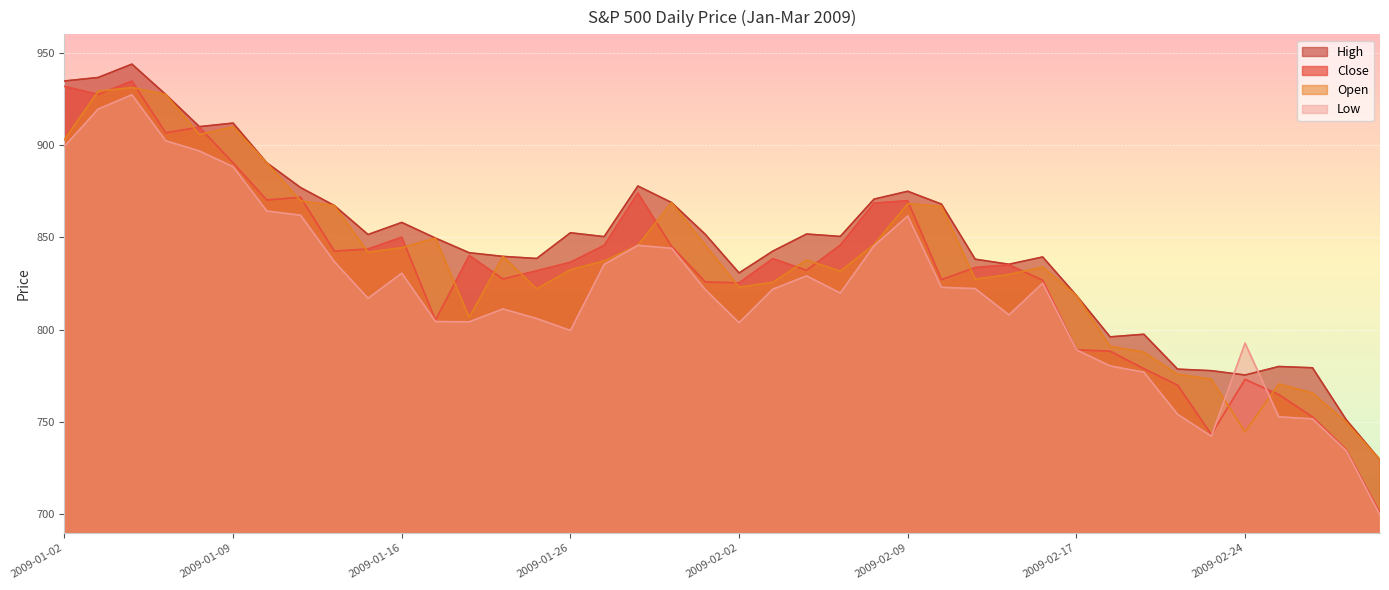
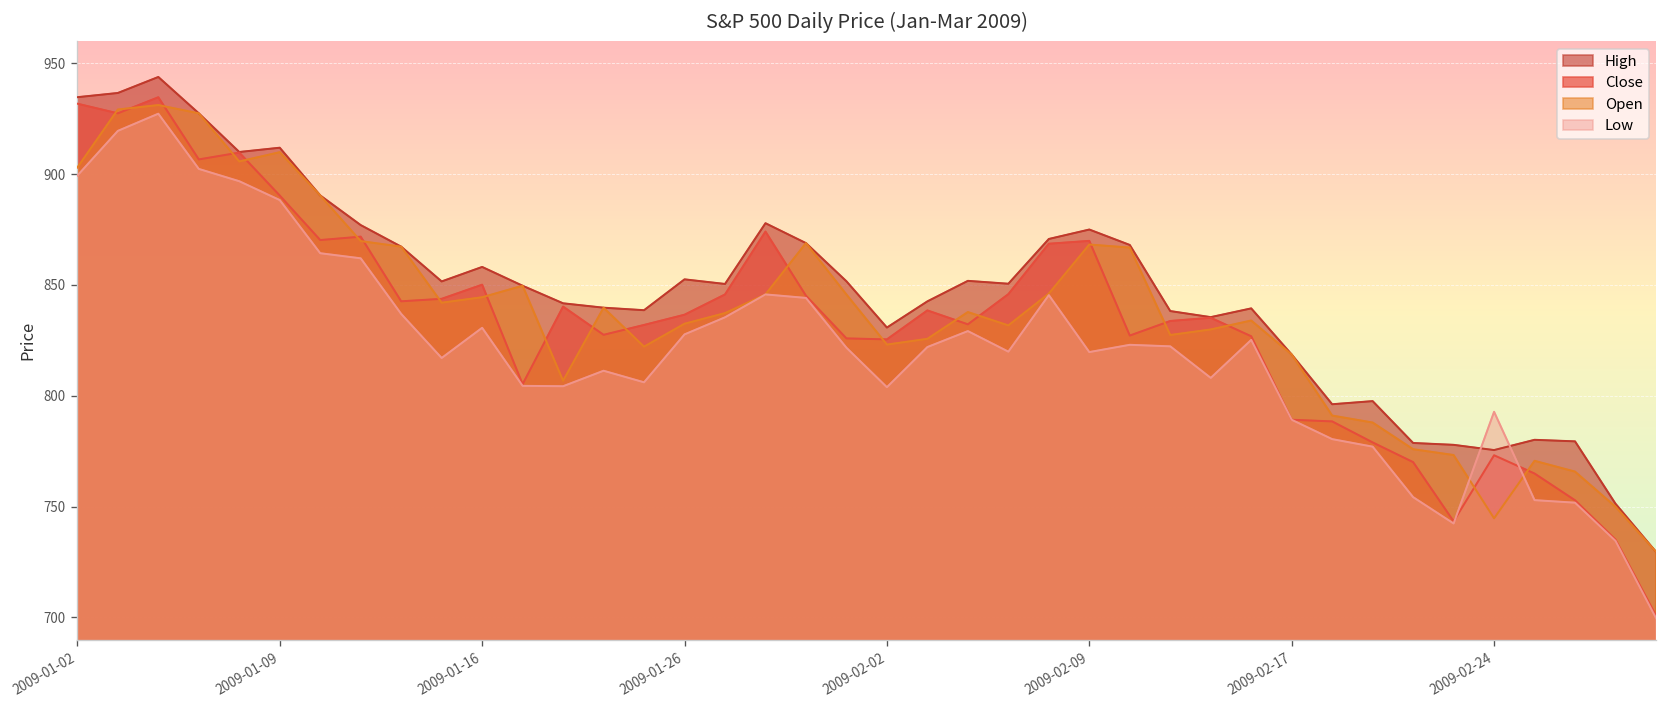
Low, 2009-01-26: 800 -> 828
Low, 2009-02-09: 862 -> 820
